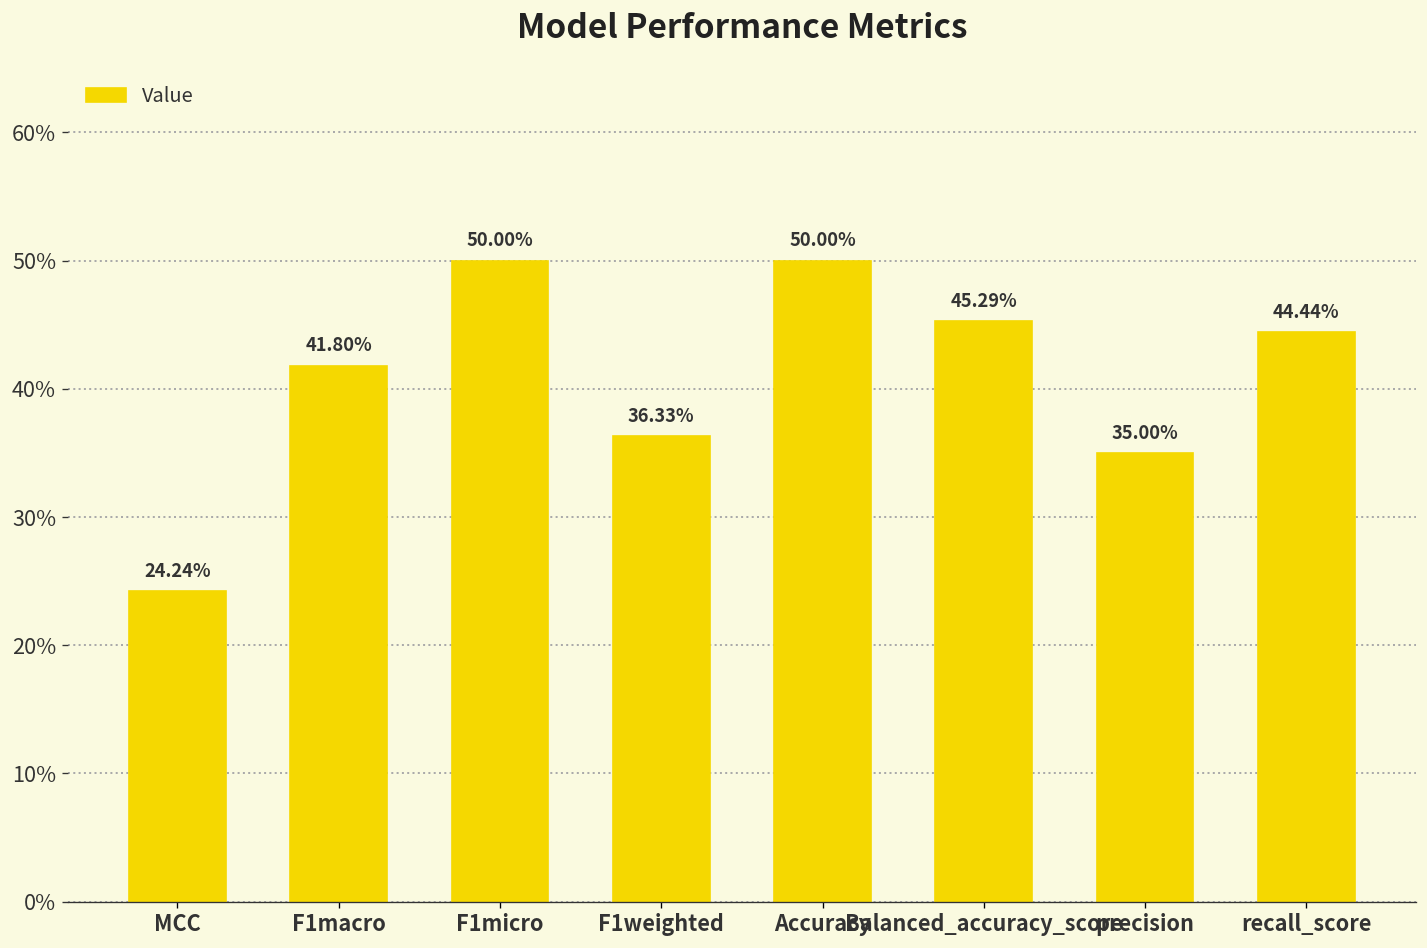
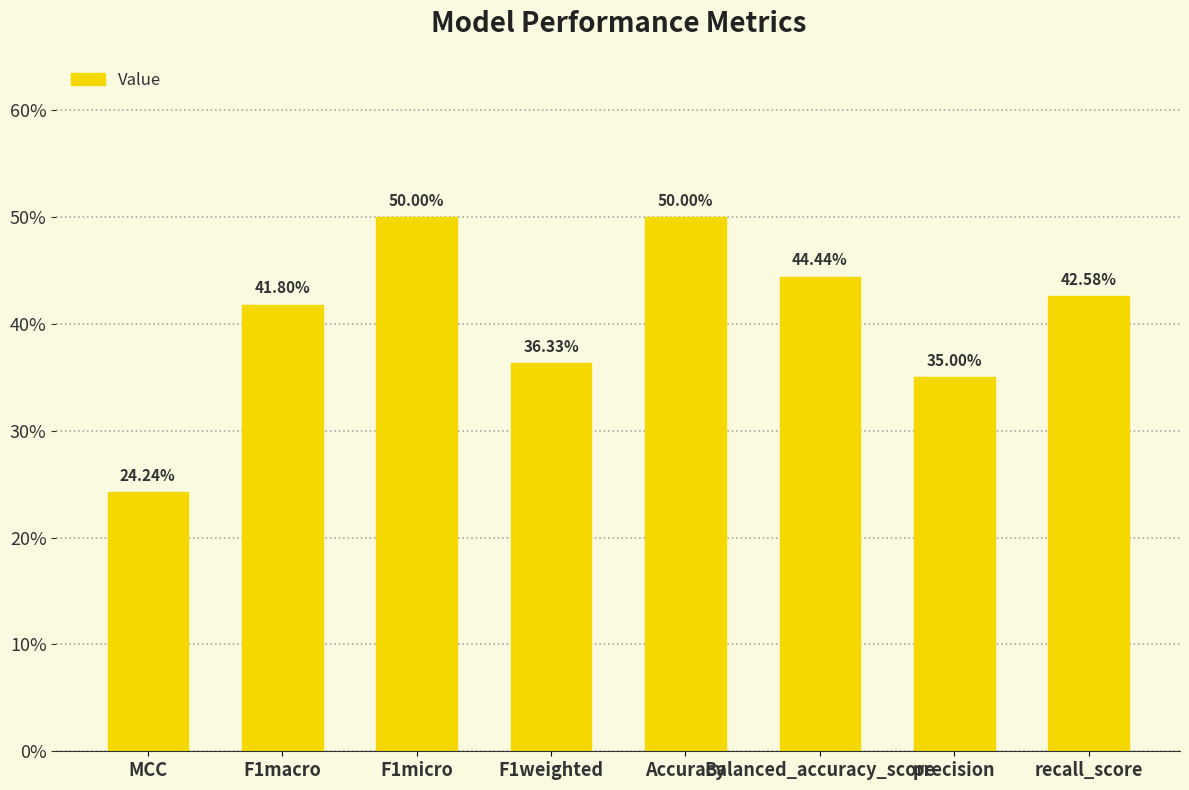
Balanced_accuracy_score: 45.29% -> 44.44%
recall_score: 44.44% -> 42.58%
